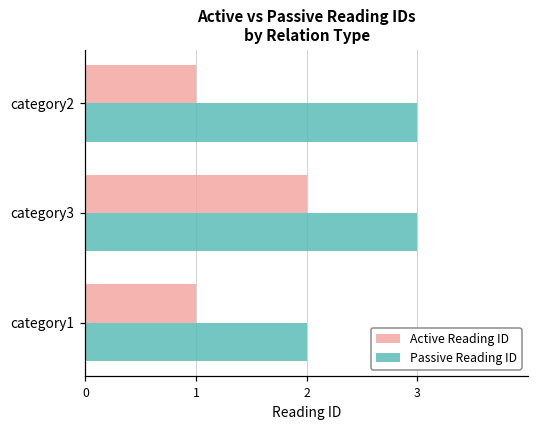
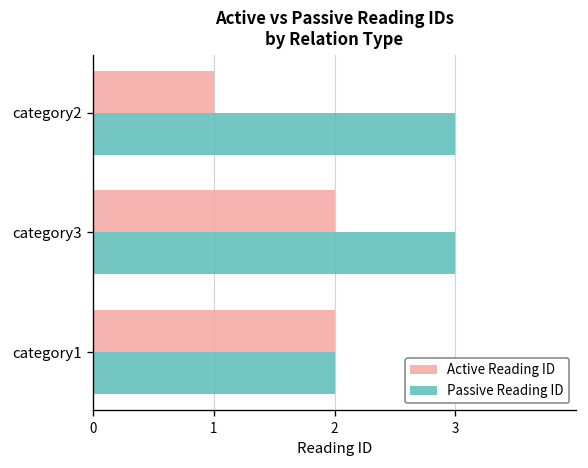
Active Reading ID, category1: 1 -> 2
